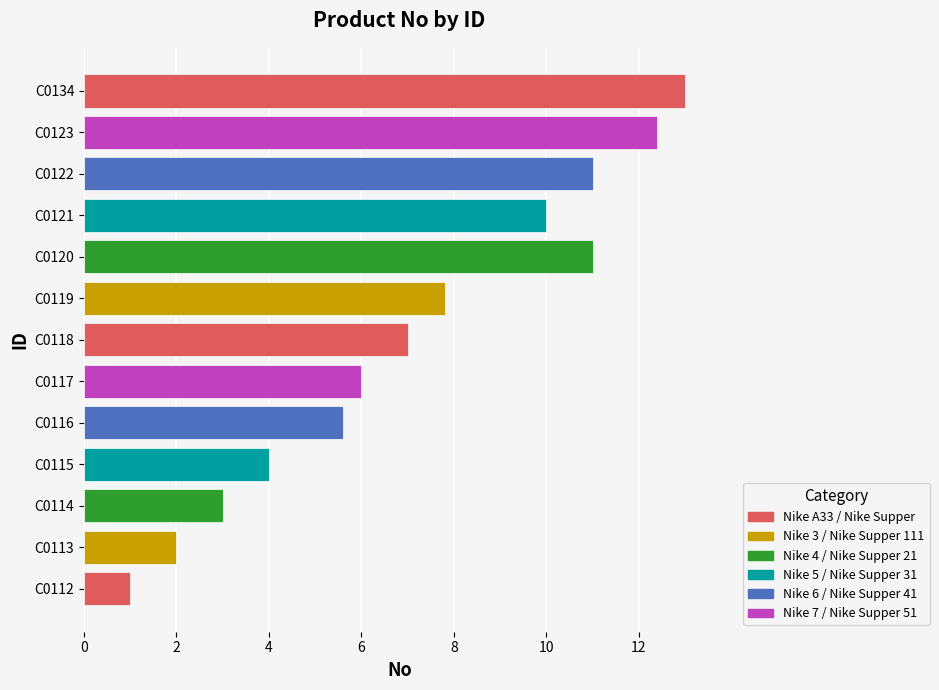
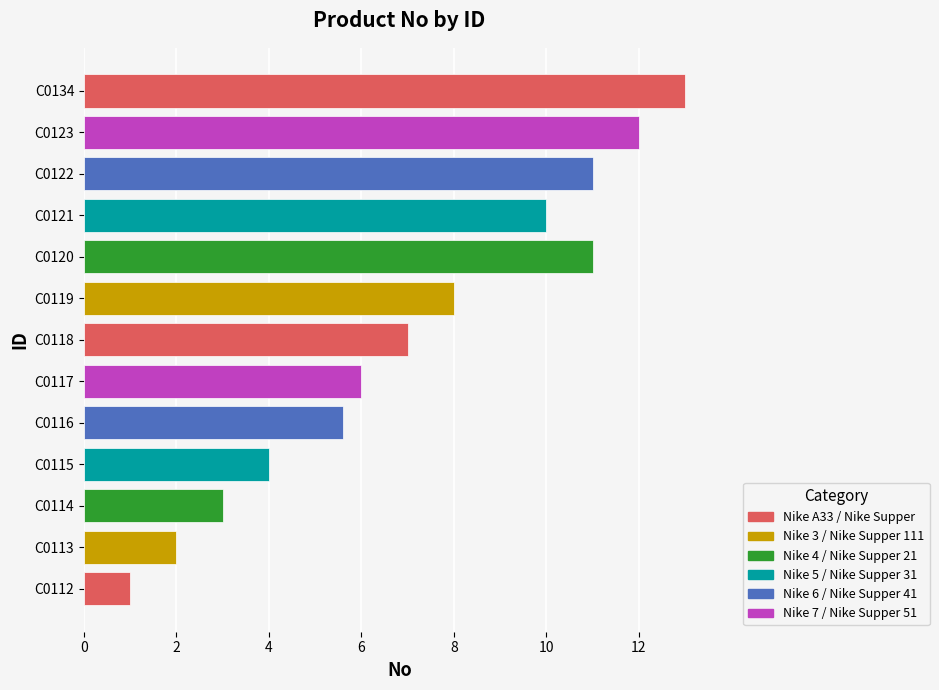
C0123: 12.4 -> 12.0
C0119: 7.8 -> 8.0
